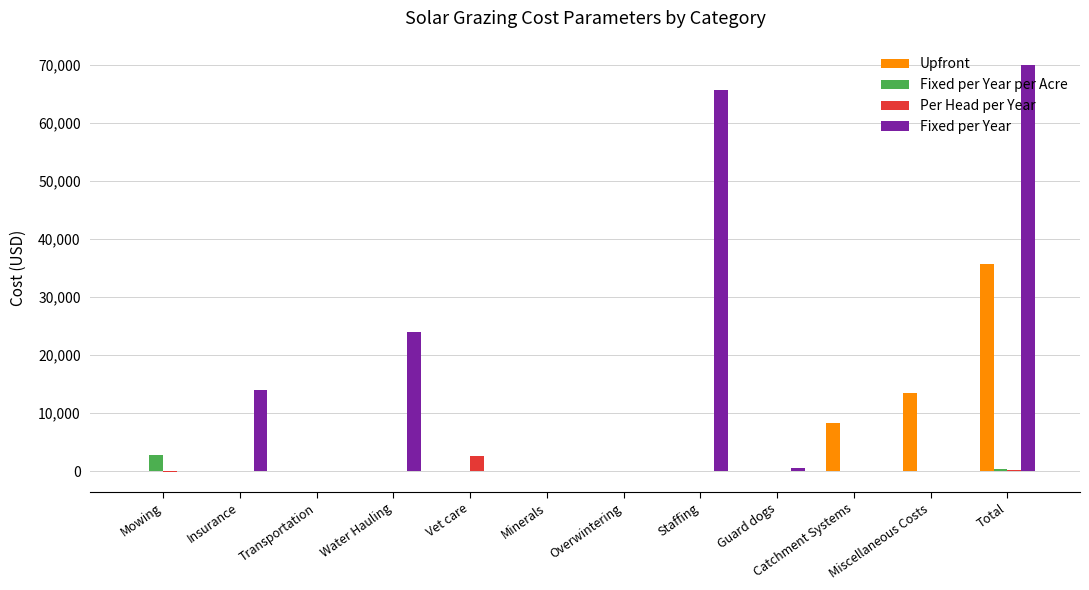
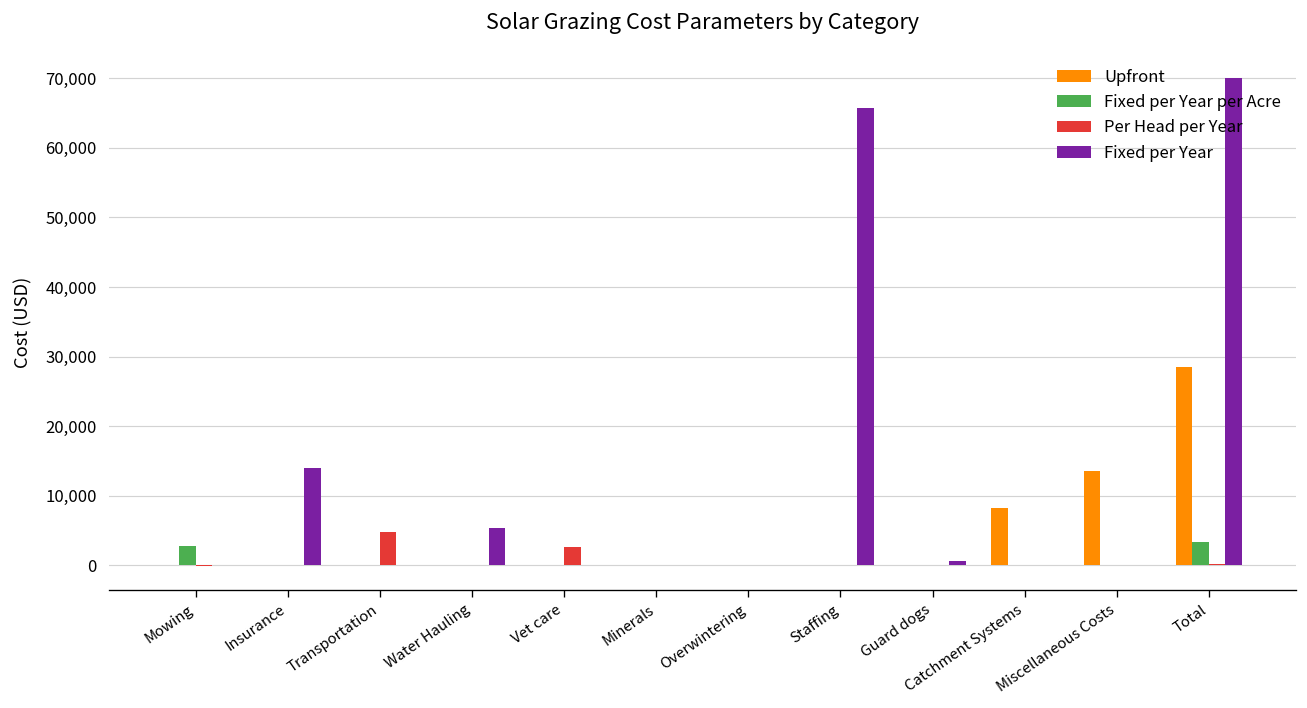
Per Head per Year, Transportation: 0 -> 5,000
Fixed per Year, Water Hauling: 24,000 -> 5,000
Upfront, Total: 36,000 -> 29,000
Fixed per Year per Acre, Total: 0 -> 3,000
